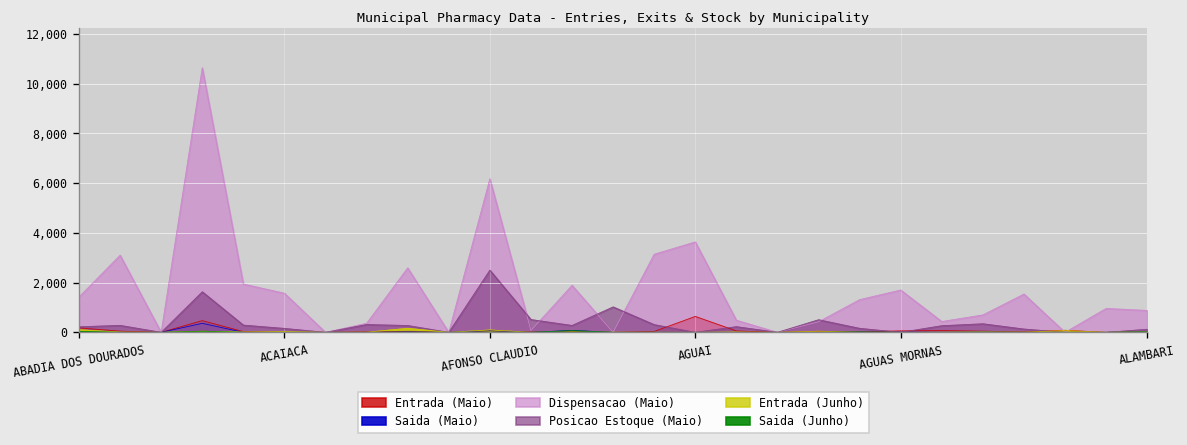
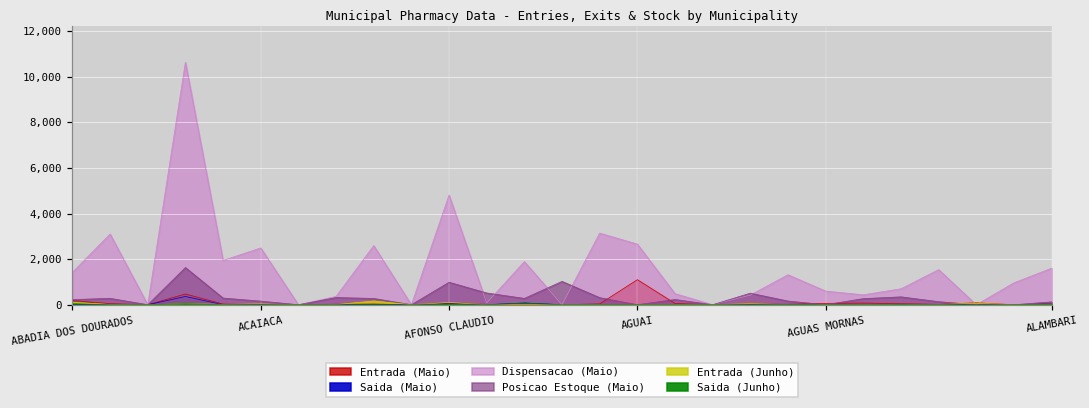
Dispensacao (Maio), ACAIACA: 1,600 -> 2,500
Dispensacao (Maio), AFONSO CLAUDIO: 6,200 -> 4,800
Posicao Estoque (Maio), AFONSO CLAUDIO: 2,500 -> 1,000
Entrada (Maio), AGUAI: 600 -> 1,100
Dispensacao (Maio), AGUAI: 3,600 -> 2,700
Dispensacao (Maio), AGUAS MORNAS: 1,700 -> 600
Dispensacao (Maio), ALAMBARI: 900 -> 1,600
